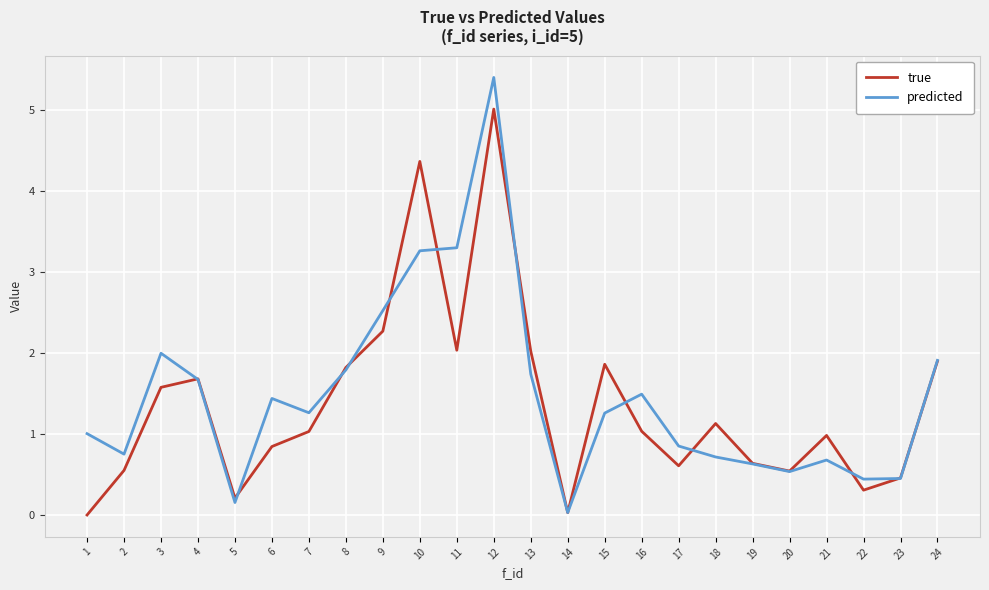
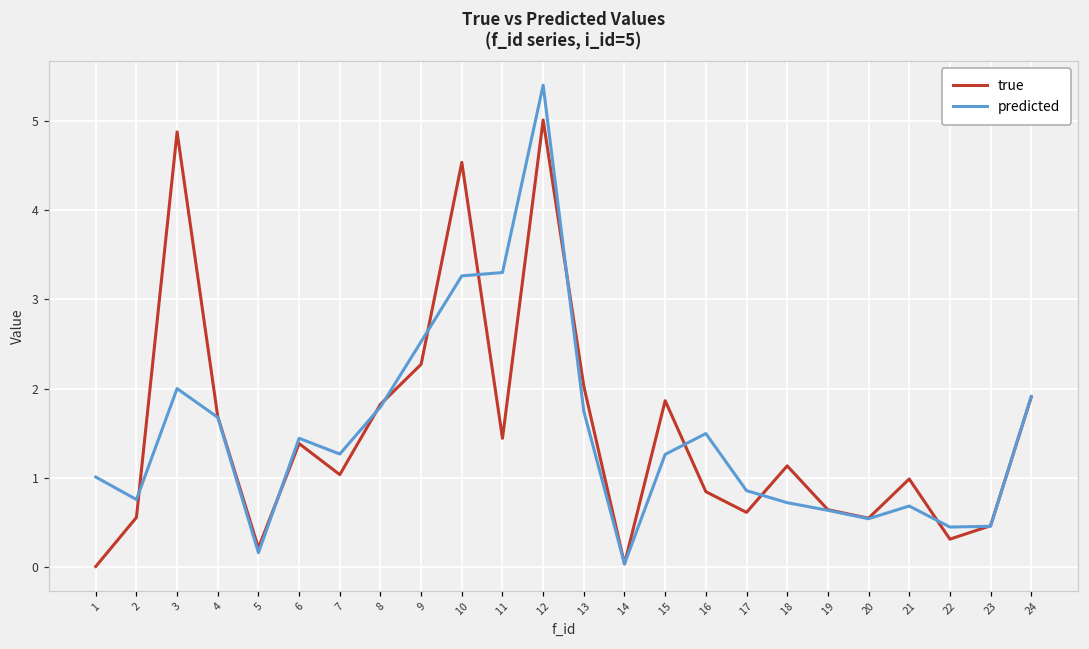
true, 3: 1.6 -> 4.9
true, 6: 0.8 -> 1.4
true, 10: 4.4 -> 4.5
true, 11: 2.0 -> 1.4
true, 16: 1.0 -> 0.8
